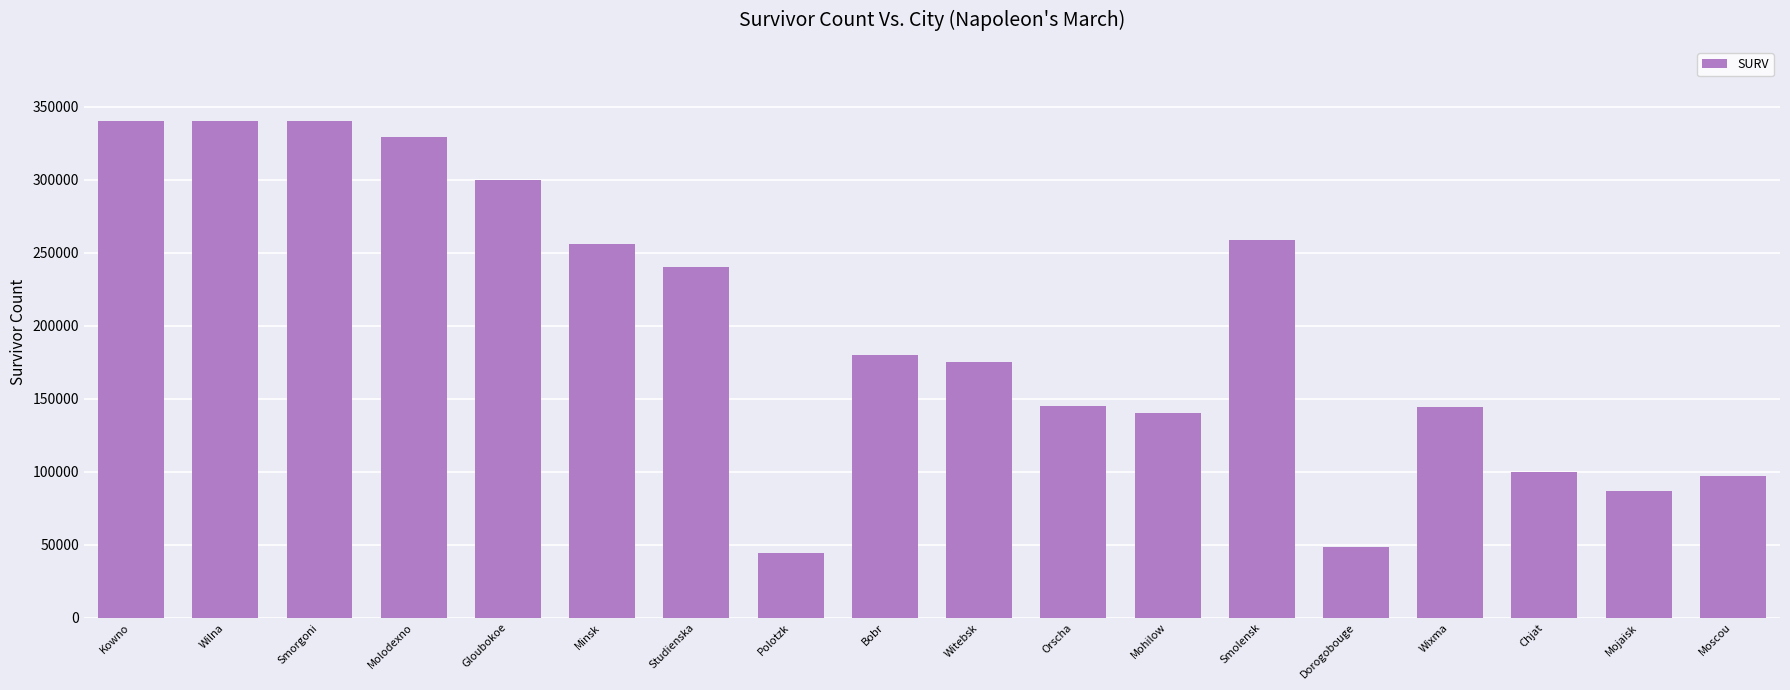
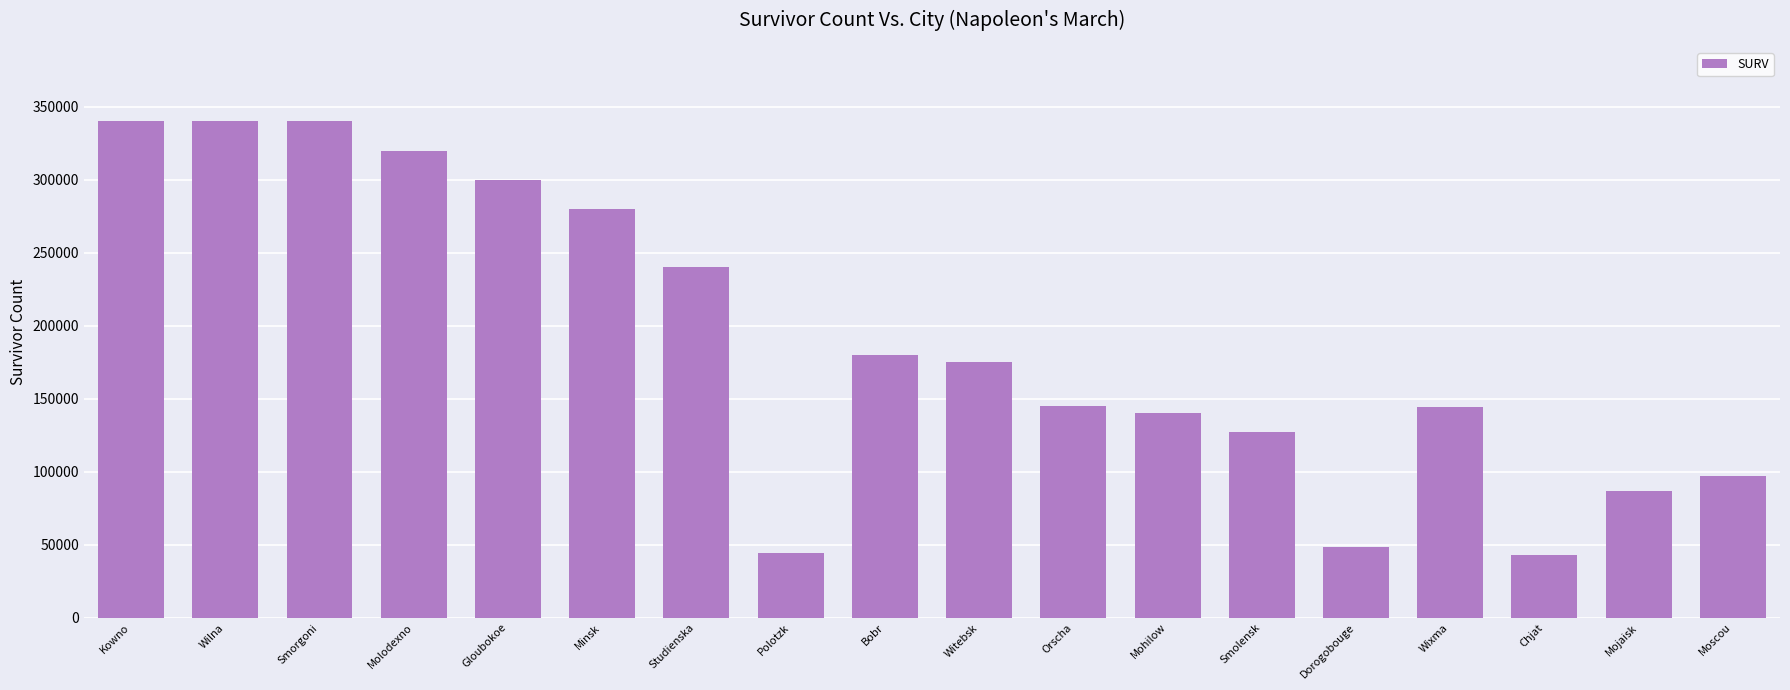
Molodexno: 329000 -> 320000
Minsk: 256000 -> 280000
Smolensk: 259000 -> 127000
Chjat: 100000 -> 43000
